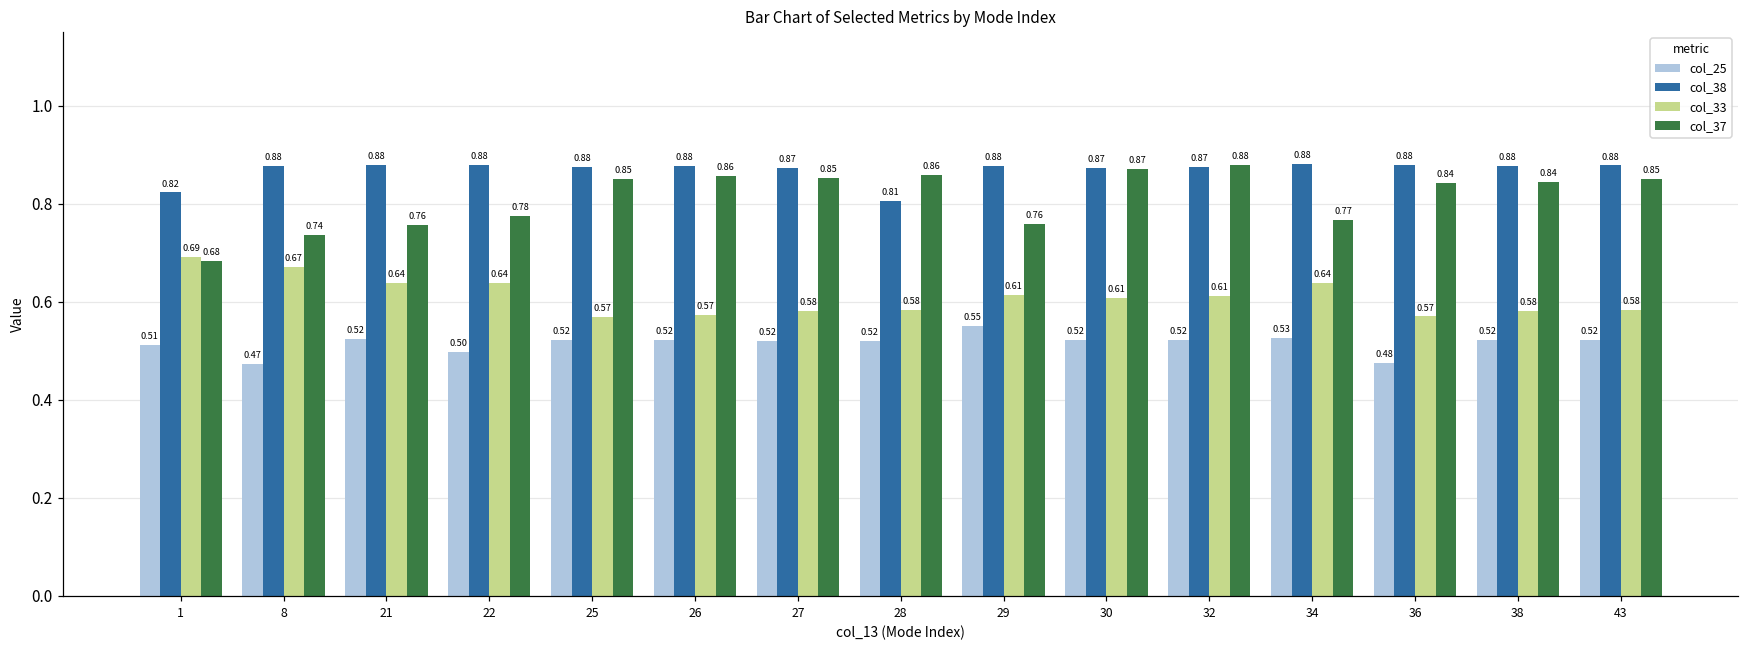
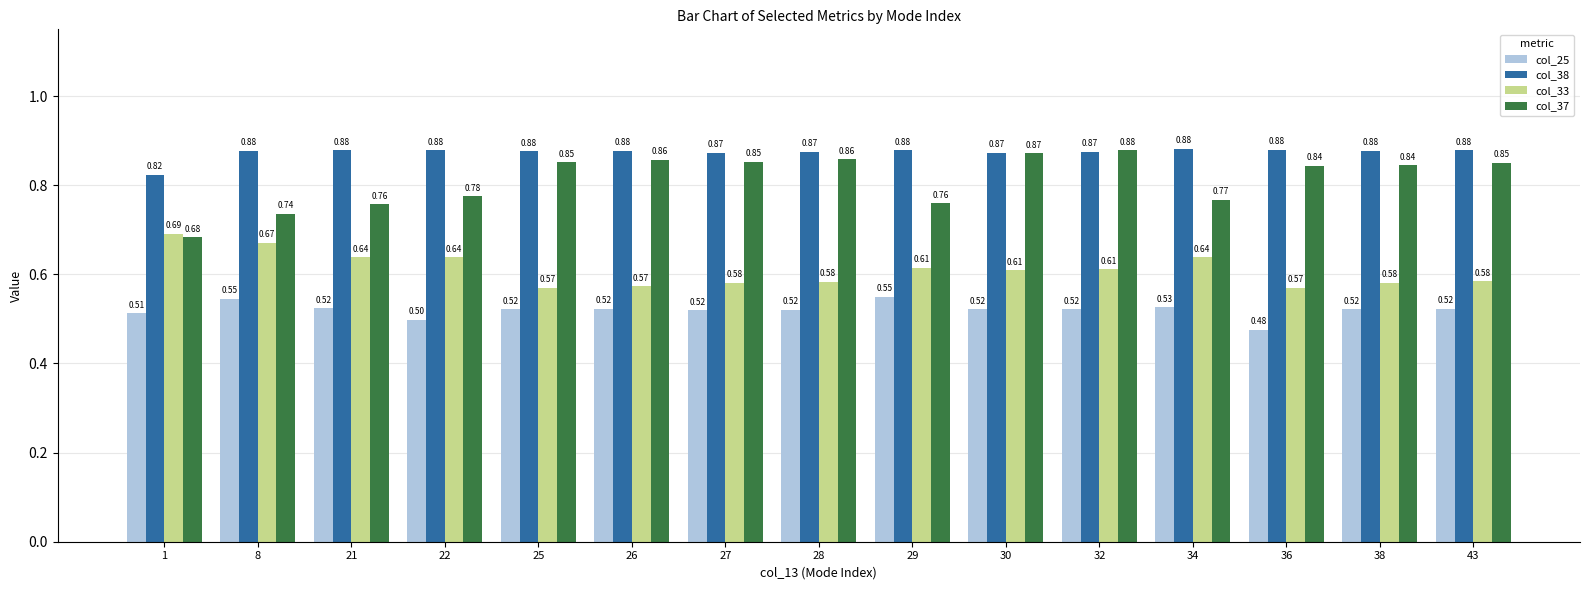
col_25, 8: 0.47 -> 0.55
col_38, 28: 0.81 -> 0.87
